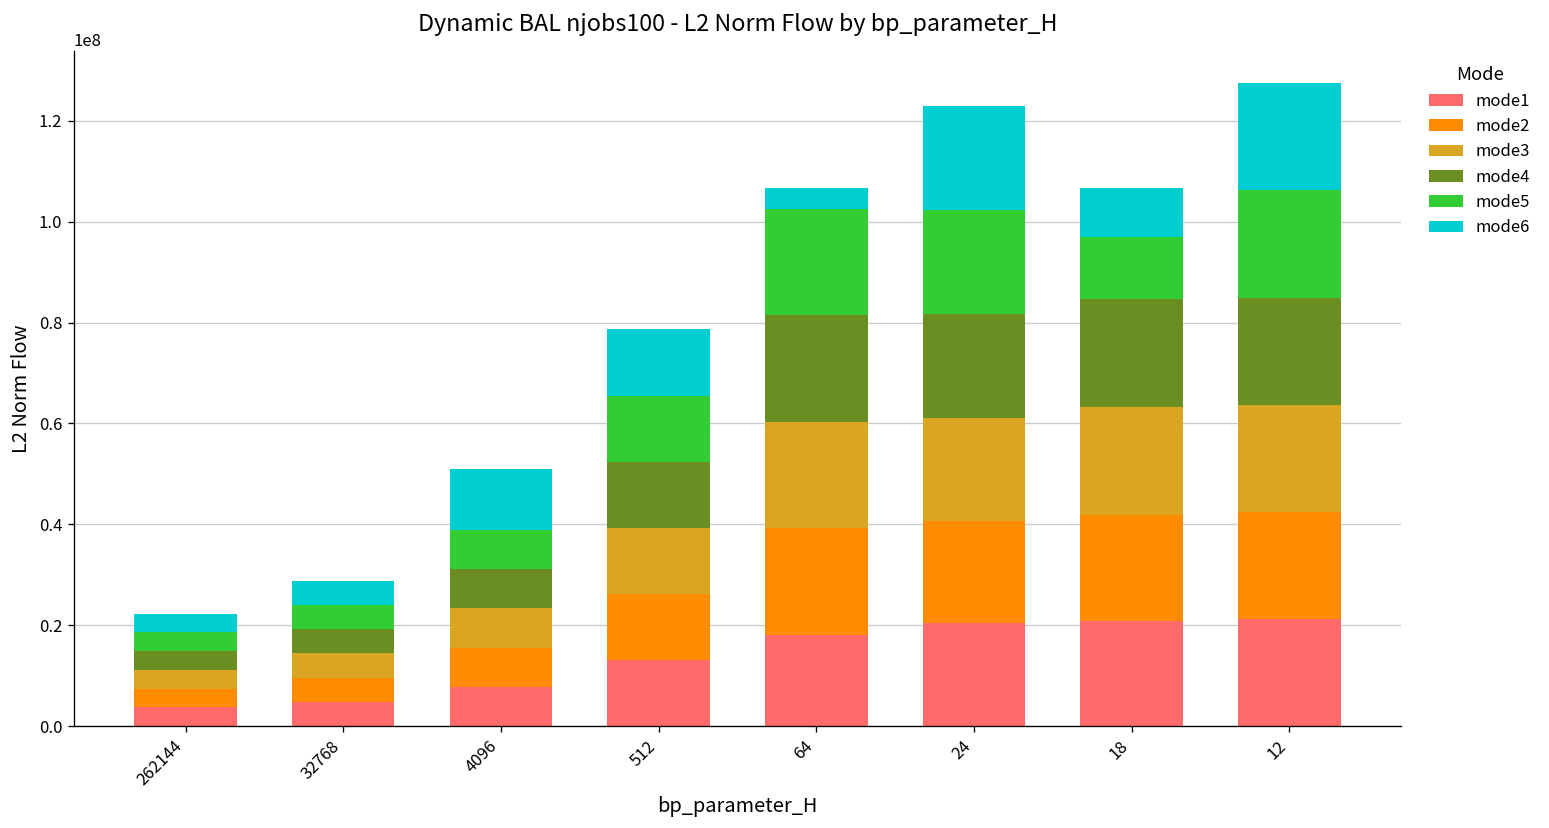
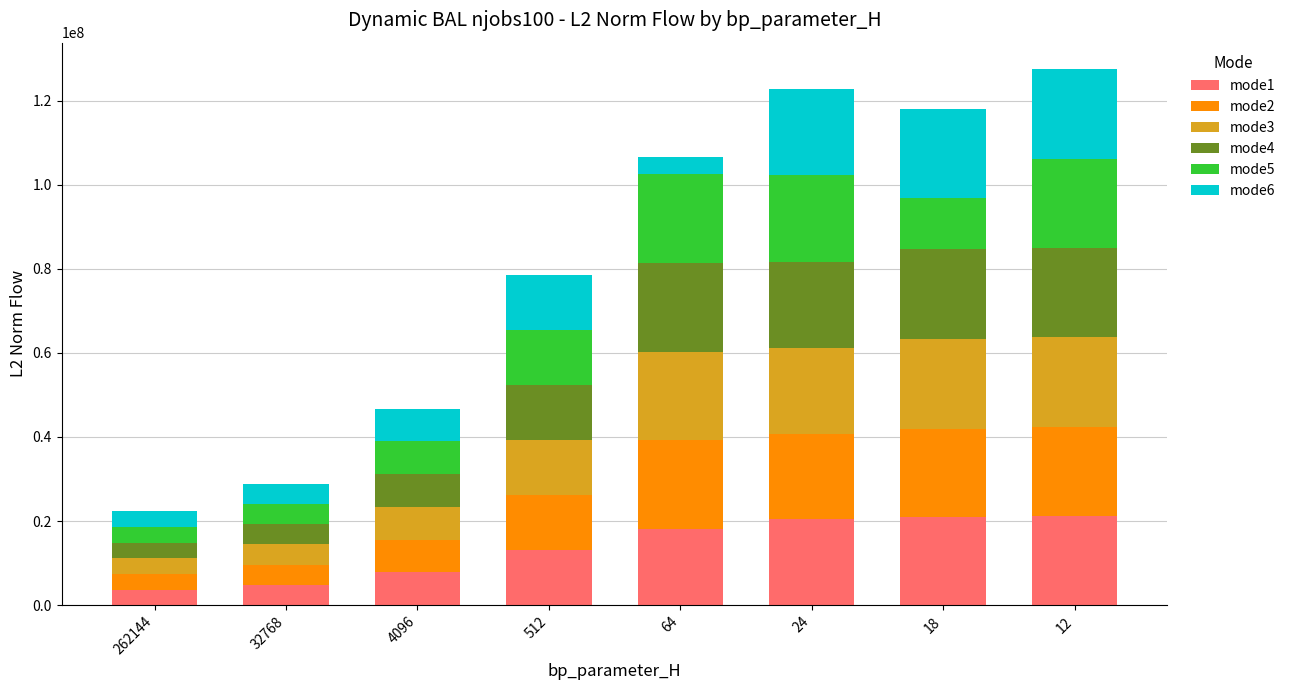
mode6, 4096: 12000000 -> 8000000
mode6, 18: 10000000 -> 21000000
